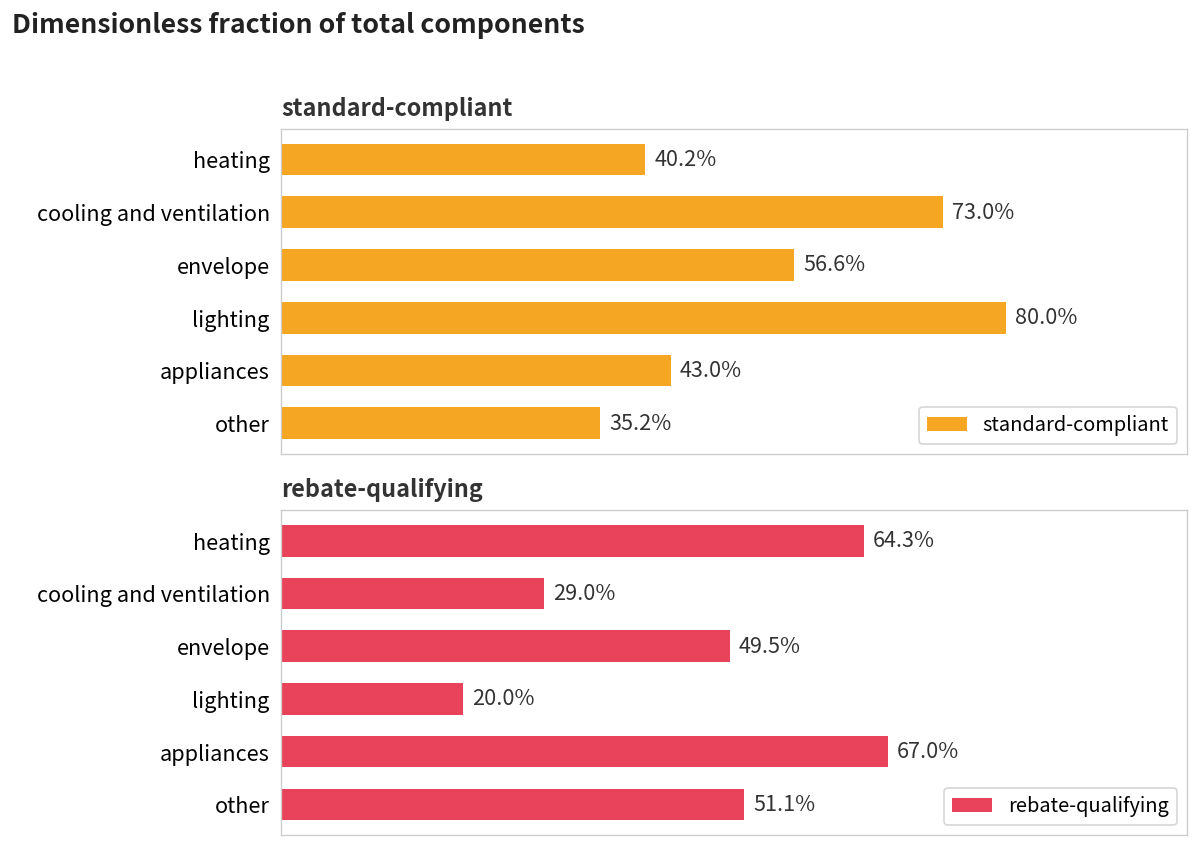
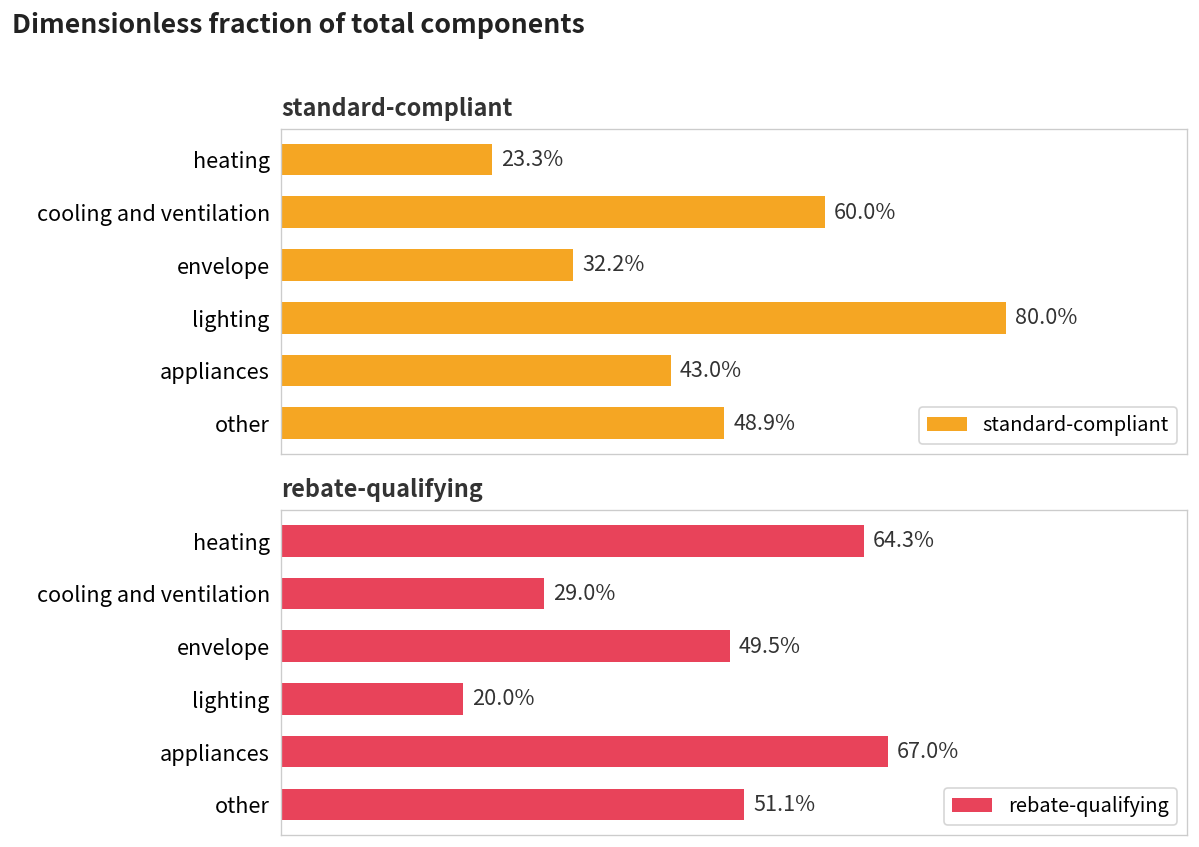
standard-compliant, heating: 40.2% -> 23.3%
standard-compliant, cooling and ventilation: 73.0% -> 60.0%
standard-compliant, envelope: 56.6% -> 32.2%
standard-compliant, other: 35.2% -> 48.9%
